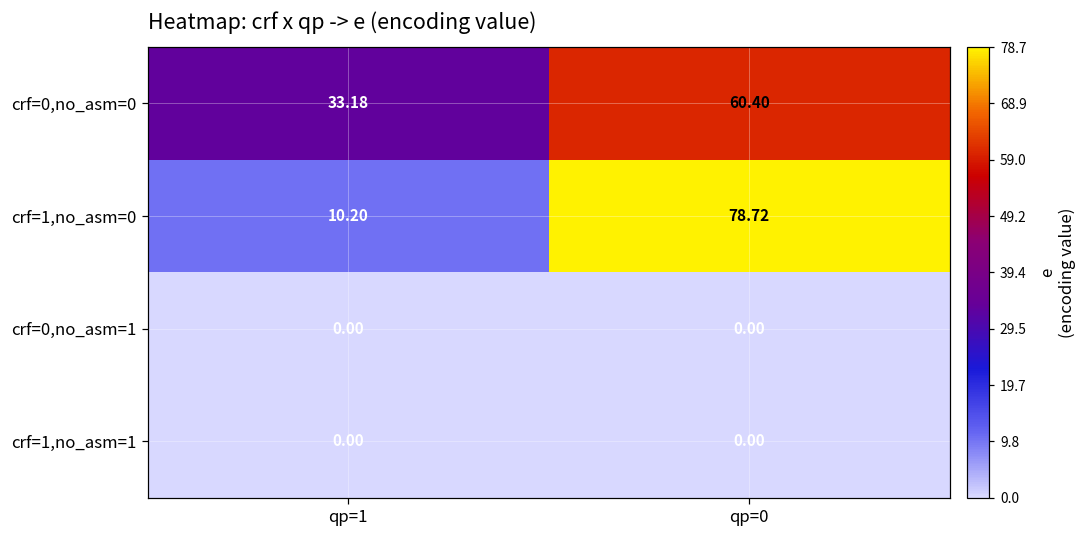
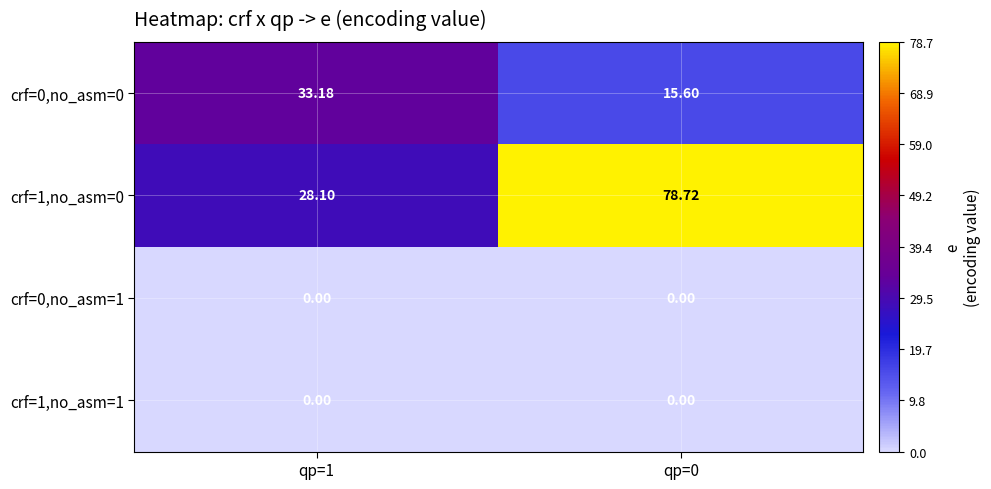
crf=0,no_asm=0, qp=0: 60.40 -> 15.60
crf=1,no_asm=0, qp=1: 10.20 -> 28.10
